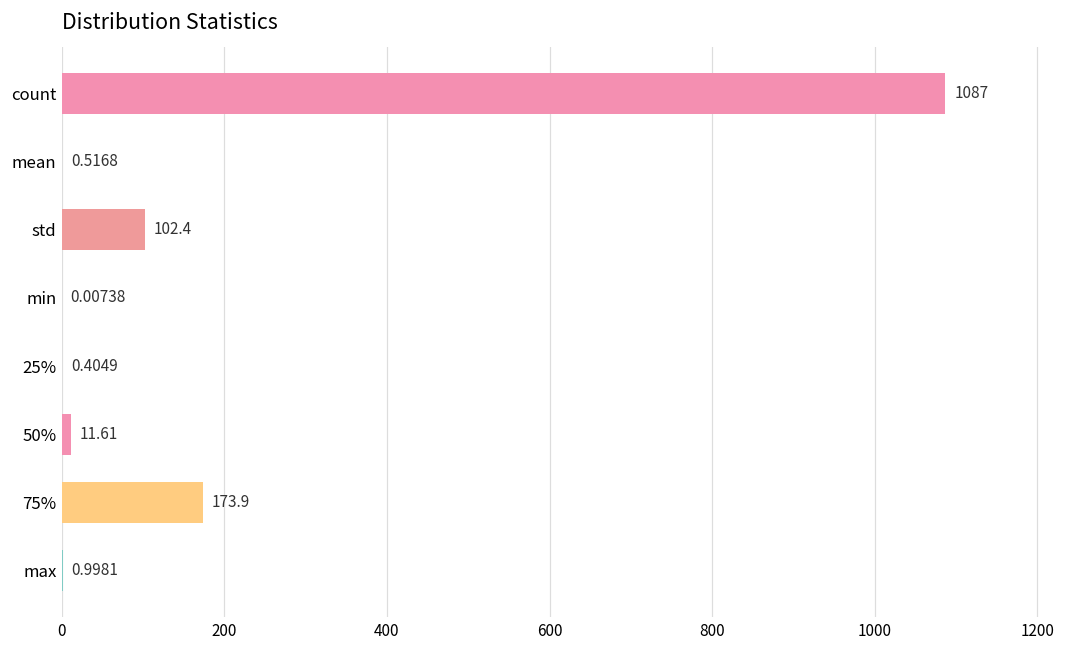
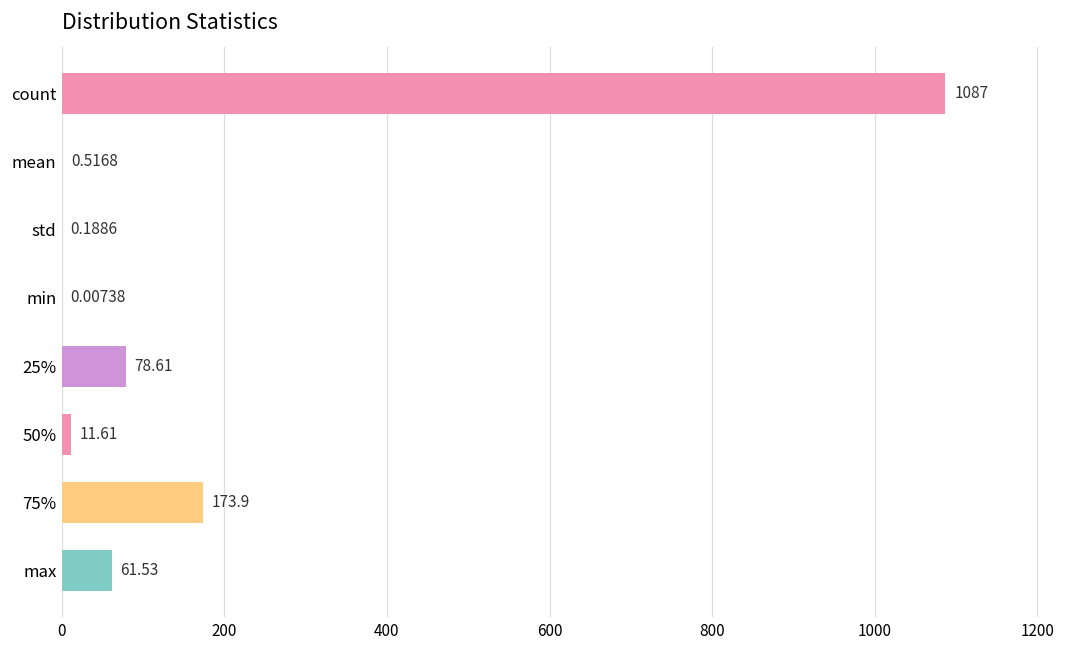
std: 102.4 -> 0.1886
25%: 0.4049 -> 78.61
max: 0.9981 -> 61.53
